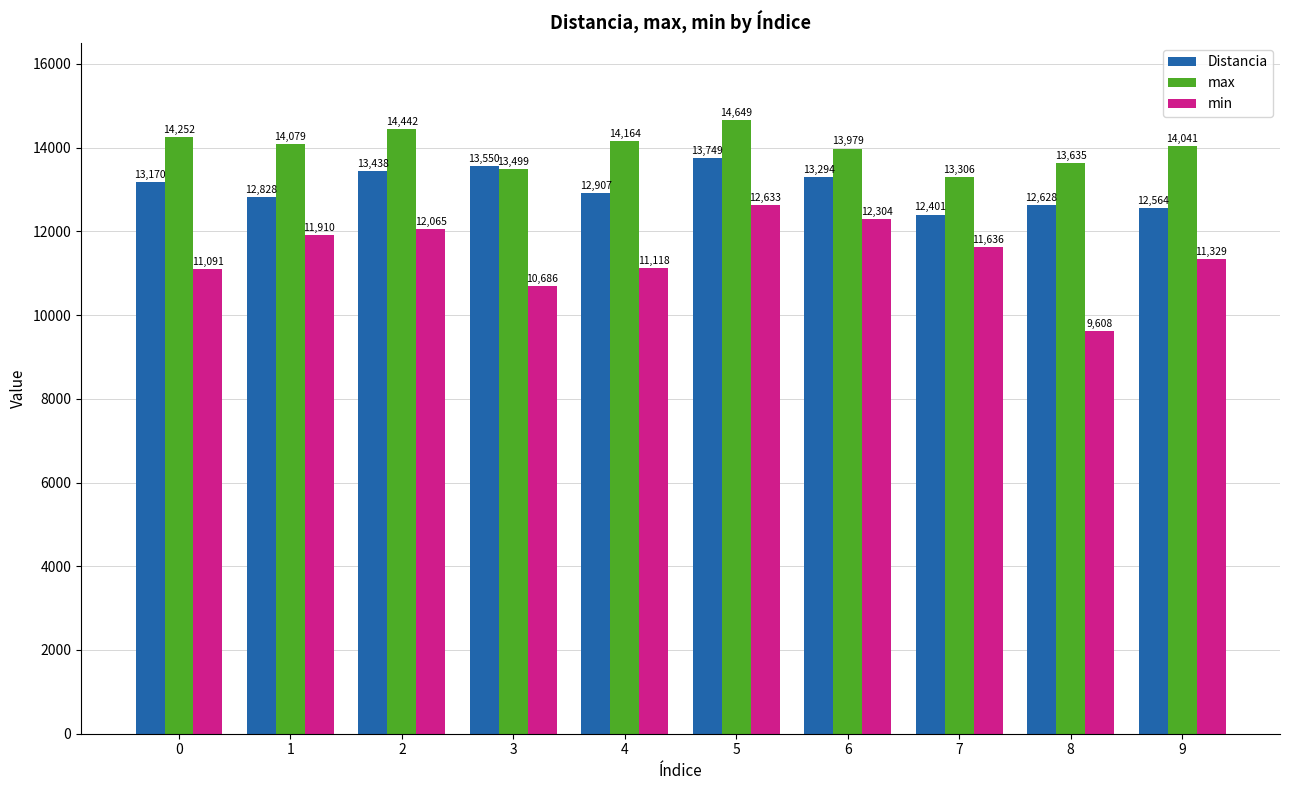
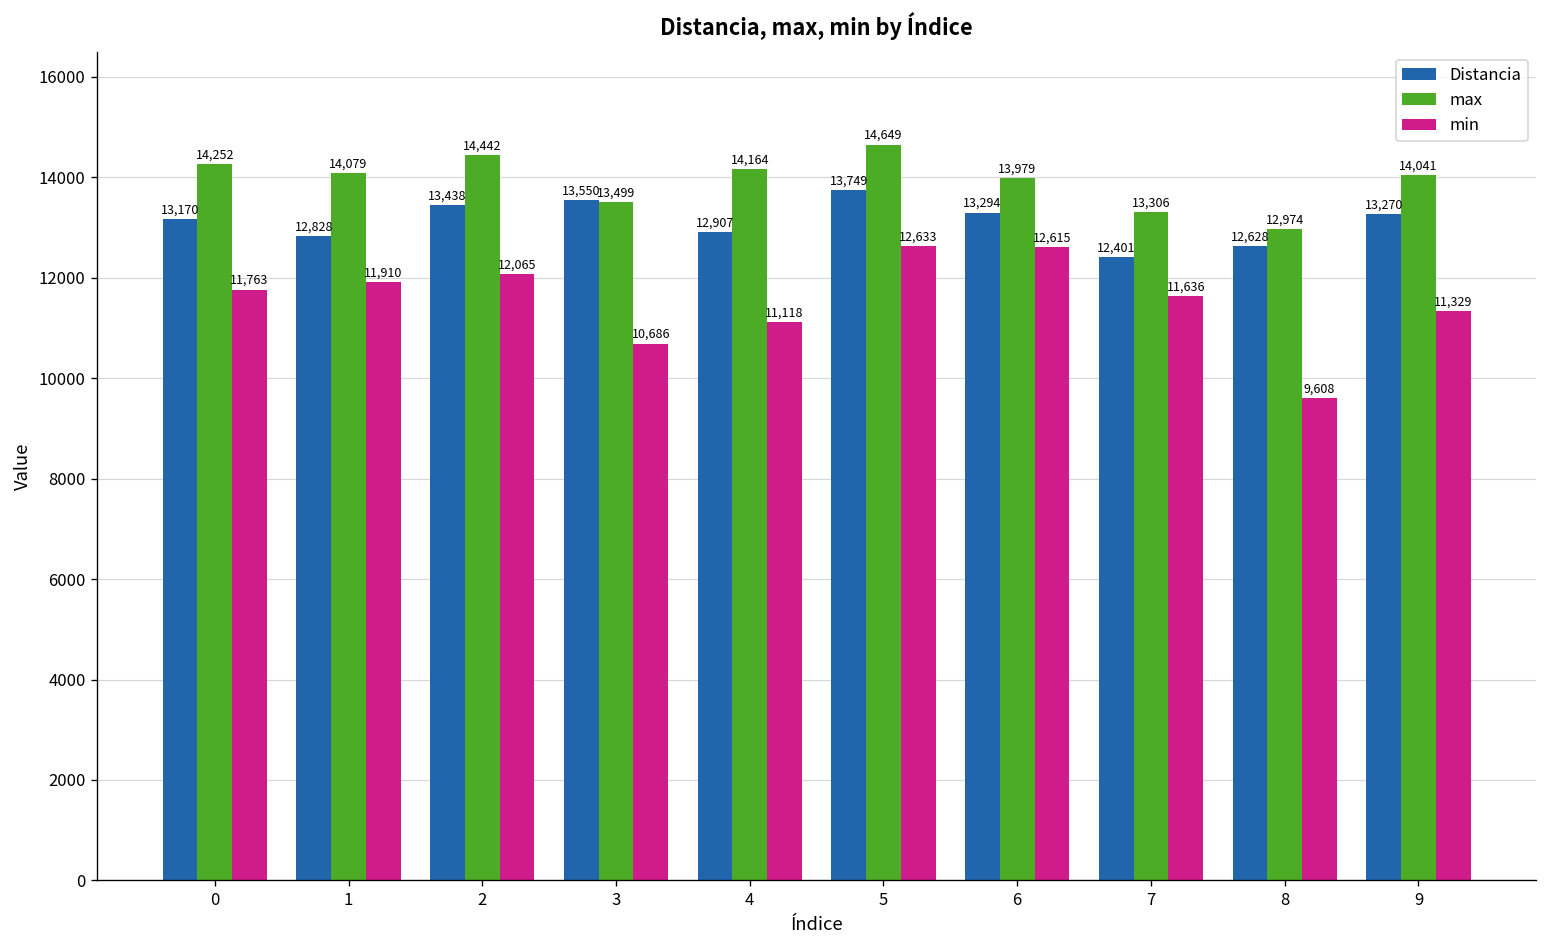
min, 0: 11,091 -> 11,763
min, 6: 12,304 -> 12,615
max, 8: 13,635 -> 12,974
Distancia, 9: 12,564 -> 13,270
